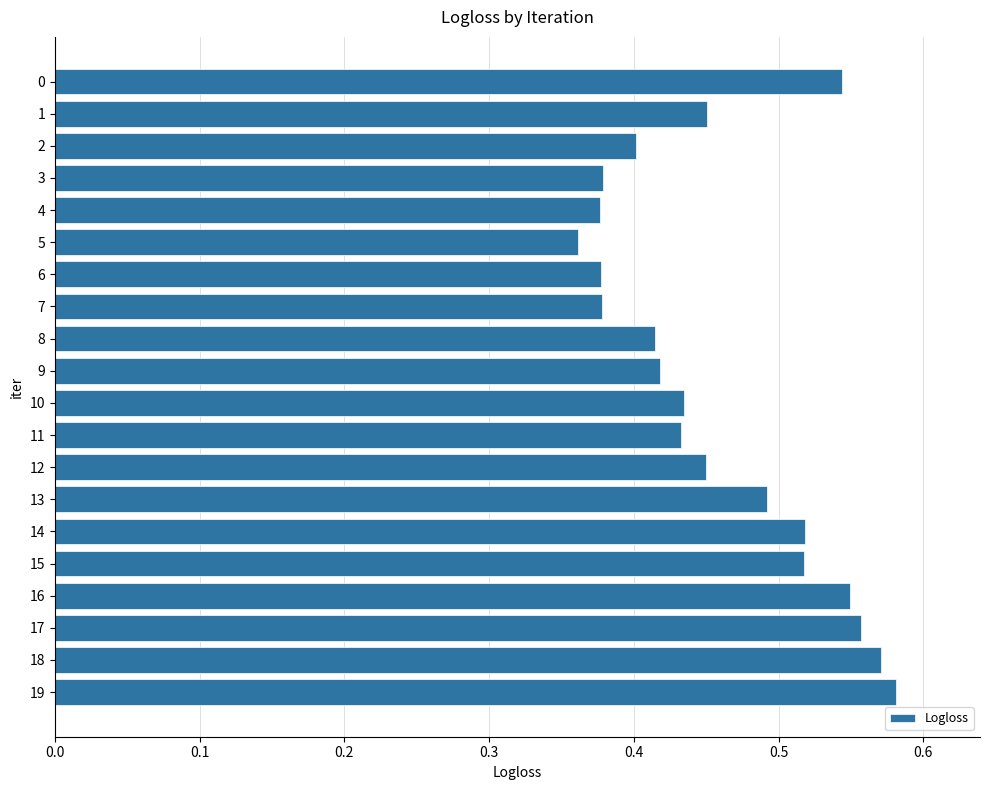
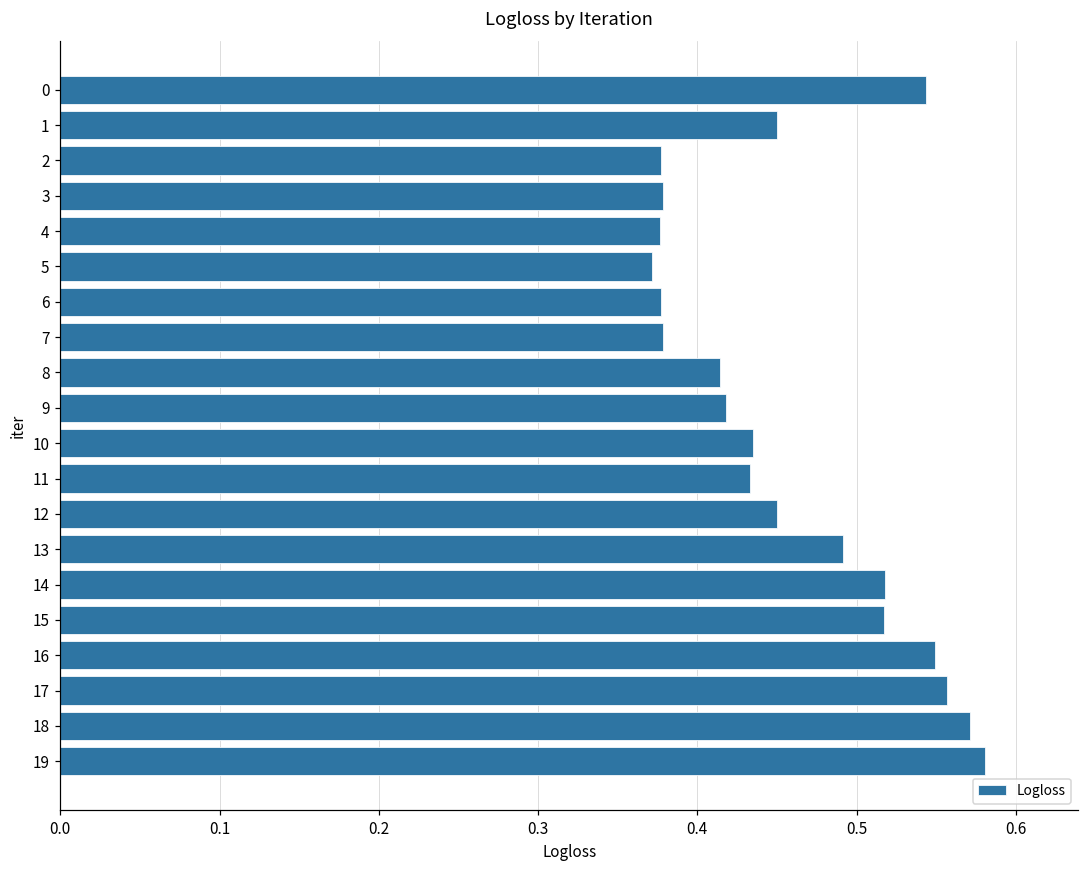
2: 0.402 -> 0.377
5: 0.362 -> 0.372
